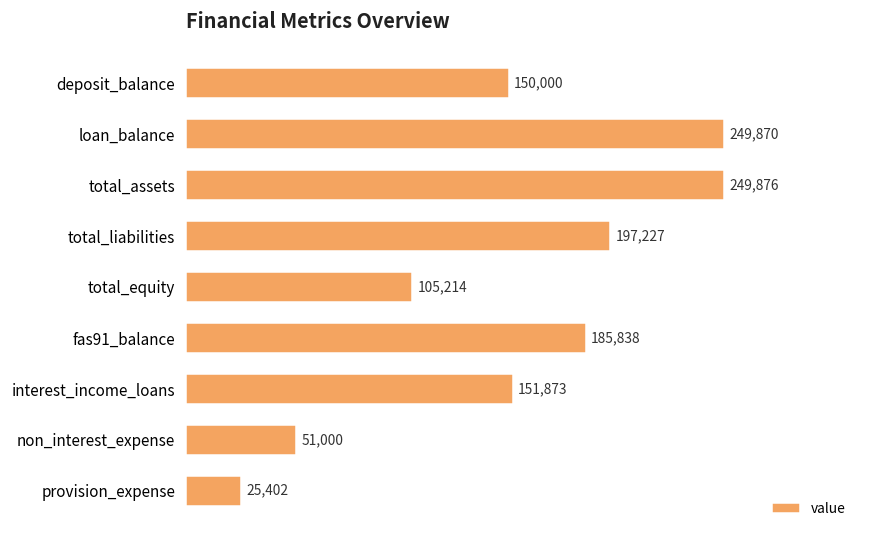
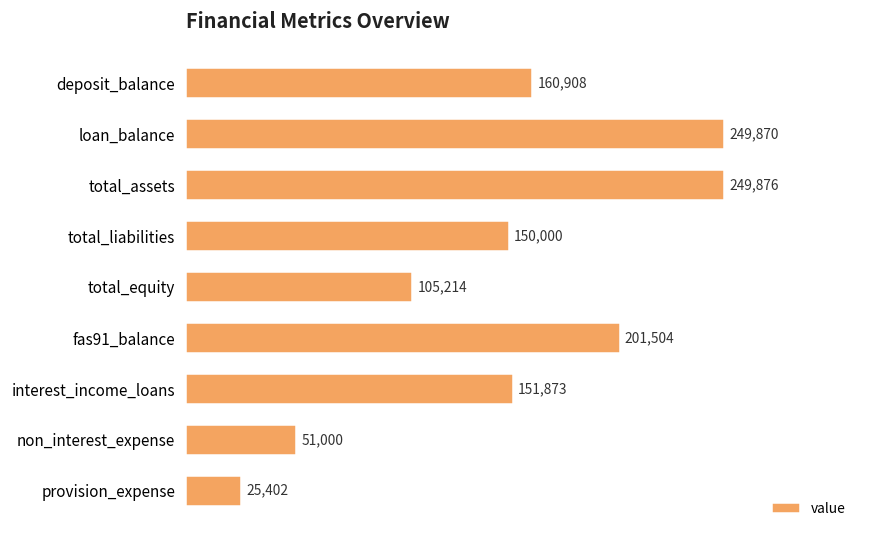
deposit_balance: 150,000 -> 160,908
total_liabilities: 197,227 -> 150,000
fas91_balance: 185,838 -> 201,504
